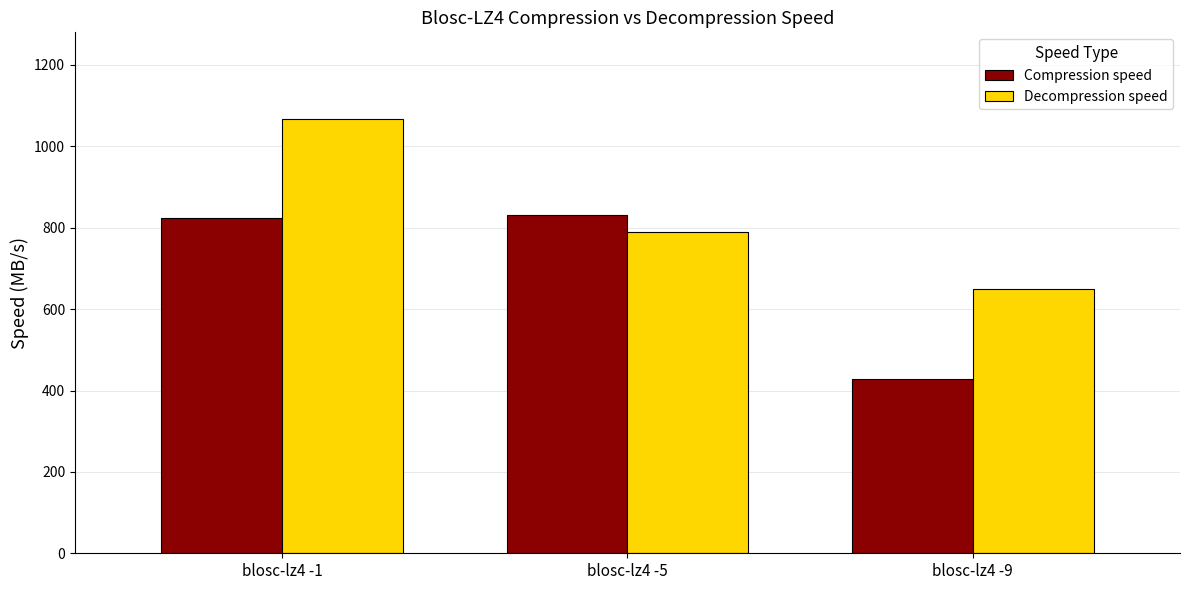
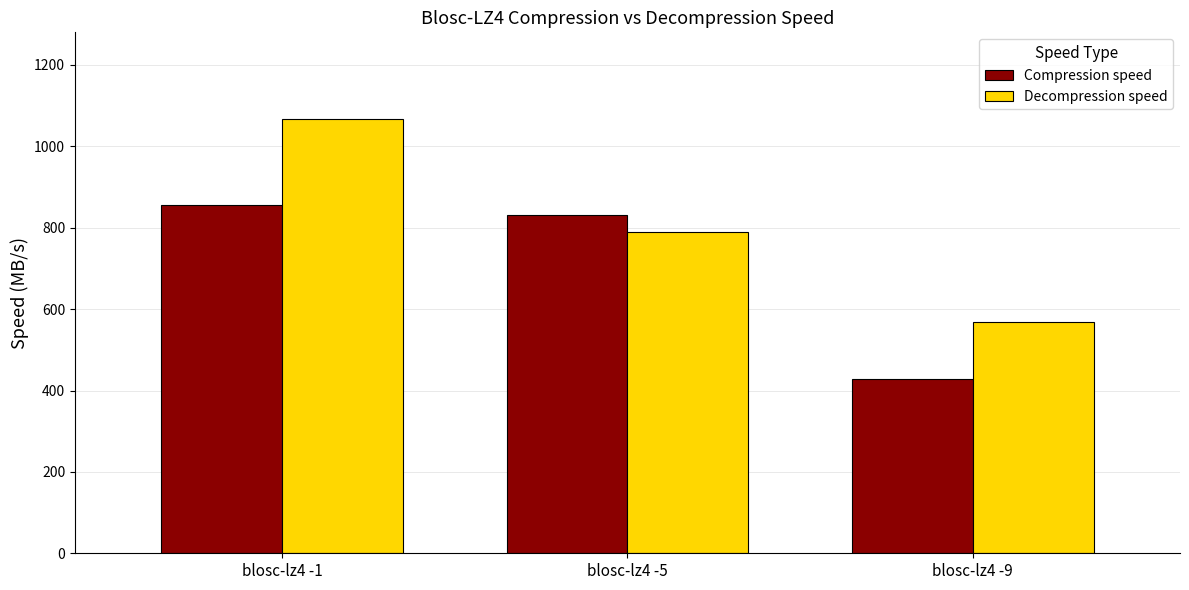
Compression speed, blosc-lz4 -1: 820 -> 860
Decompression speed, blosc-lz4 -9: 650 -> 570
